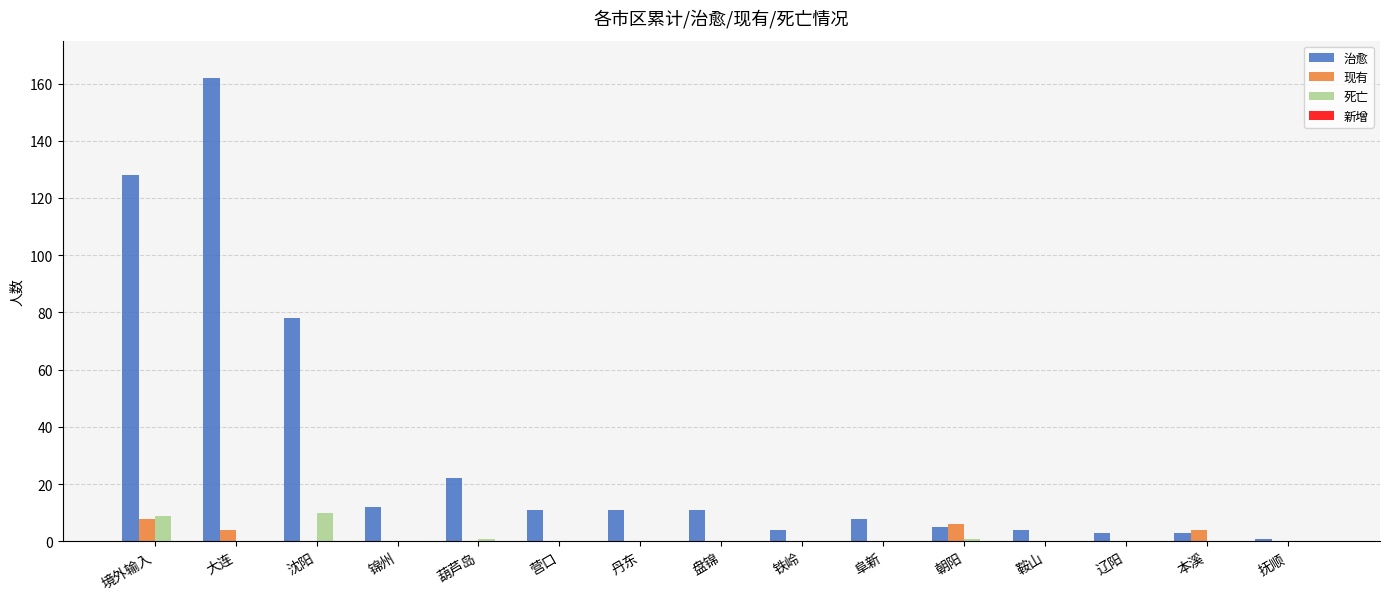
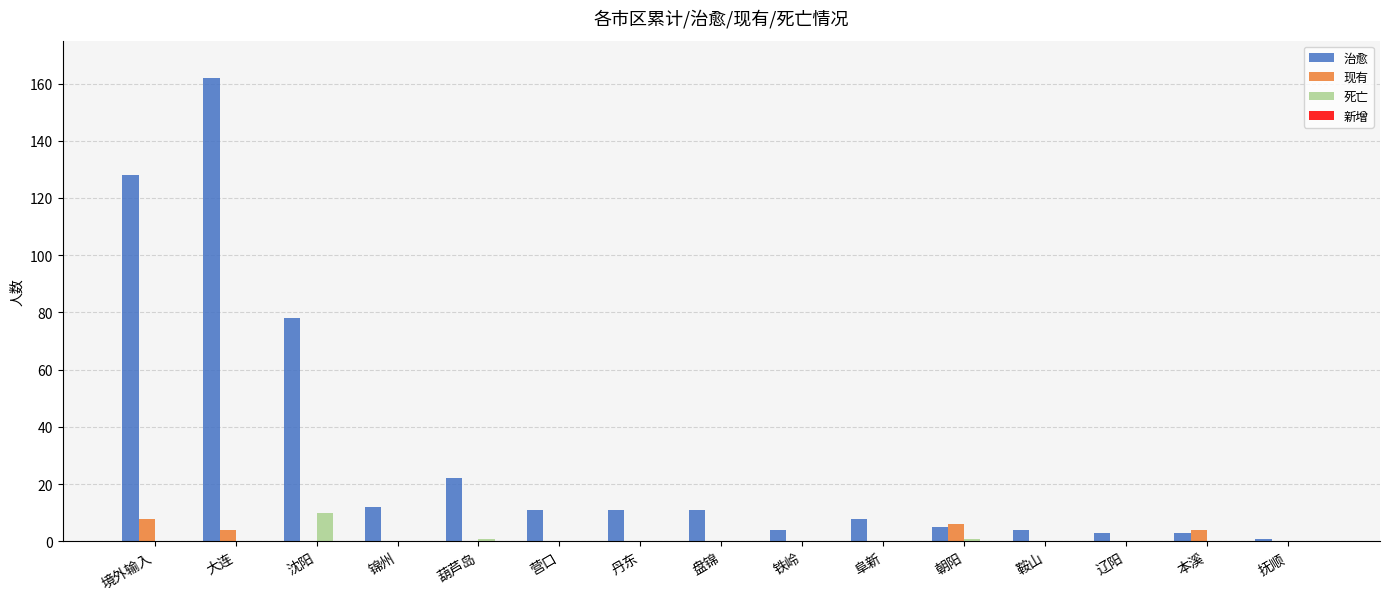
死亡, 境外输入: 9 -> 0
